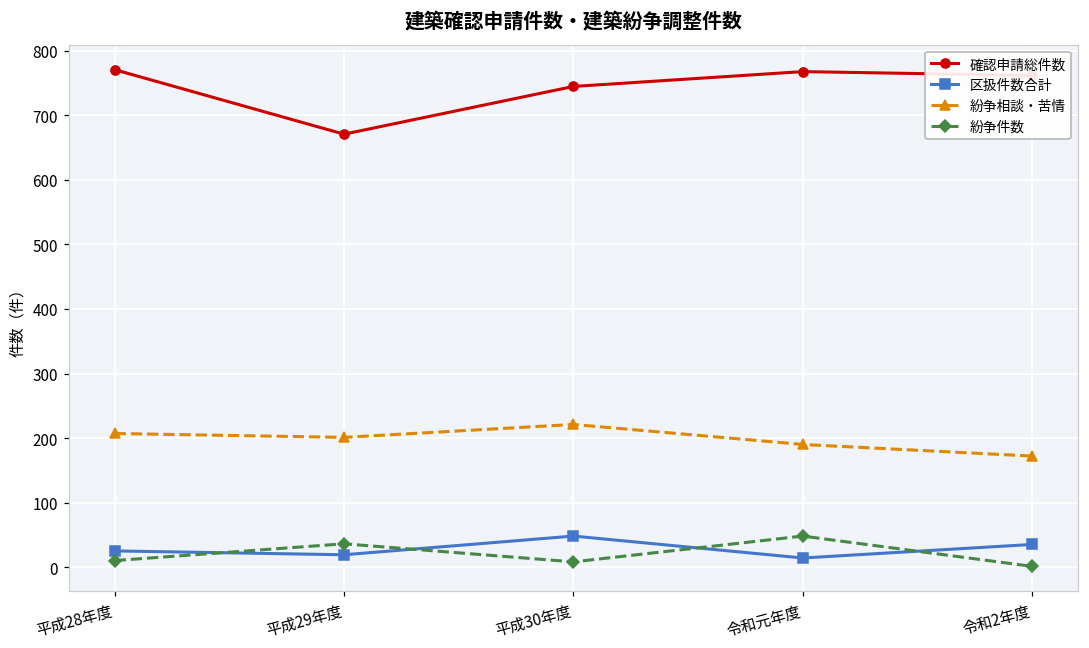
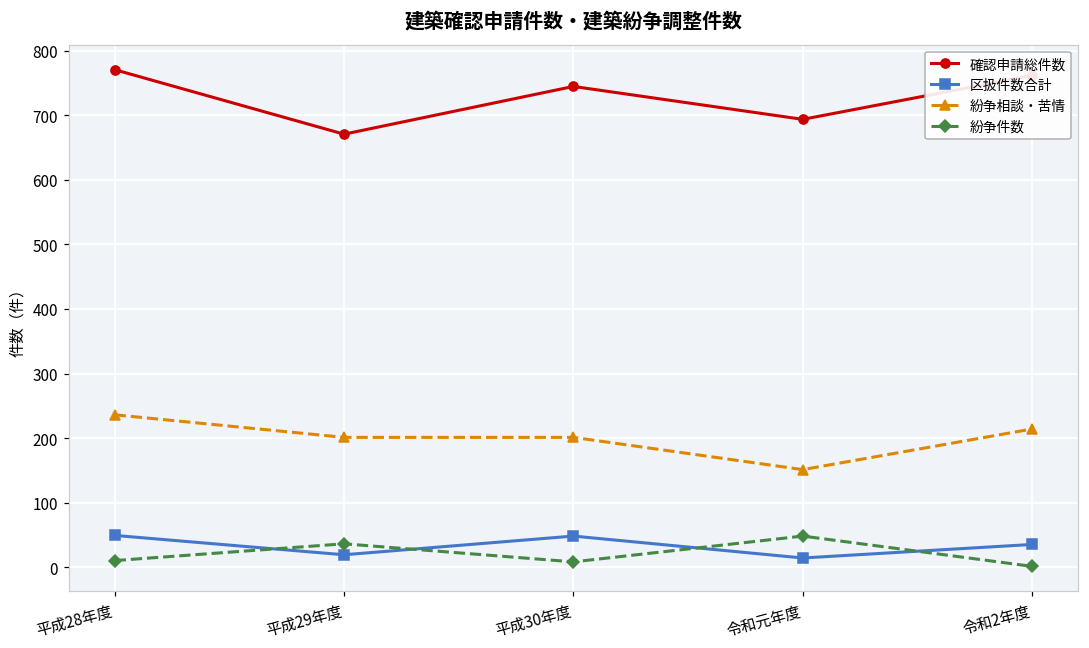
区扱件数合計, 平成28年度: 30 -> 50
紛争相談・苦情, 平成28年度: 210 -> 240
紛争相談・苦情, 平成30年度: 220 -> 200
確認申請総件数, 令和元年度: 770 -> 690
紛争相談・苦情, 令和元年度: 190 -> 150
紛争相談・苦情, 令和2年度: 170 -> 210
